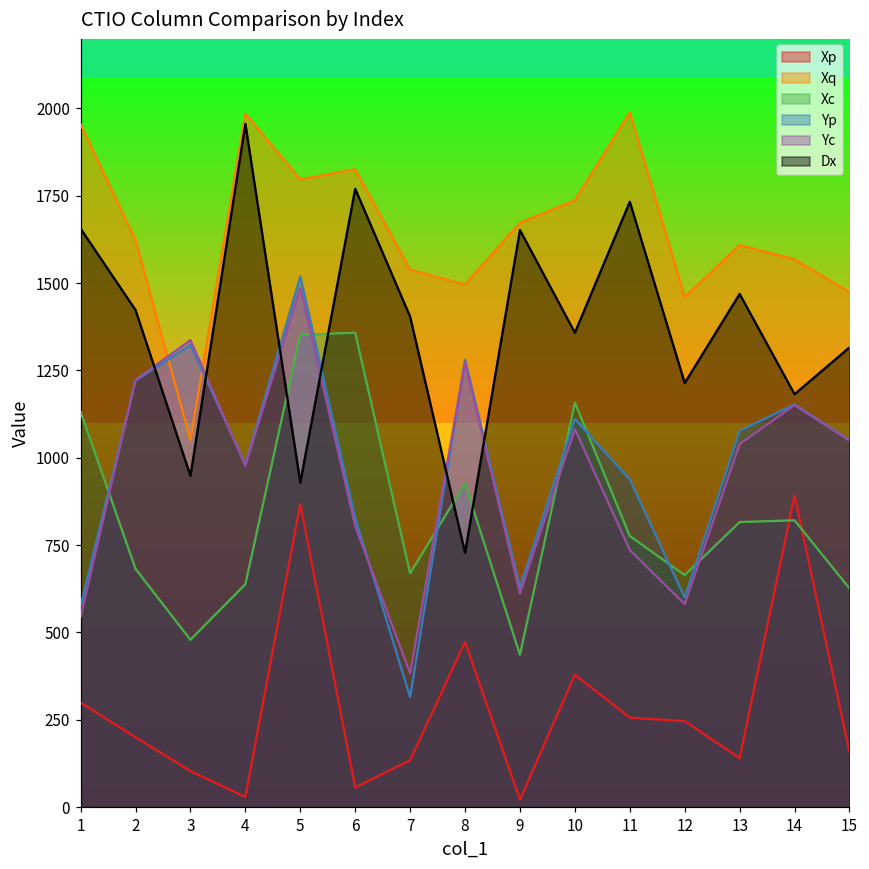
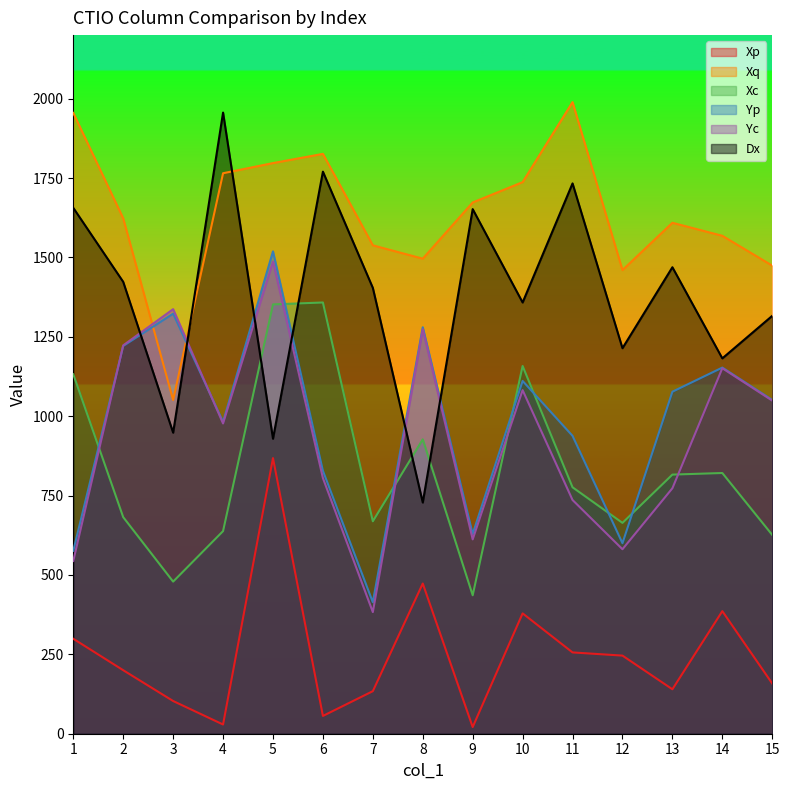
Xq, 4: 1990 -> 1770
Yp, 7: 320 -> 410
Yc, 13: 1040 -> 770
Xp, 14: 890 -> 390
